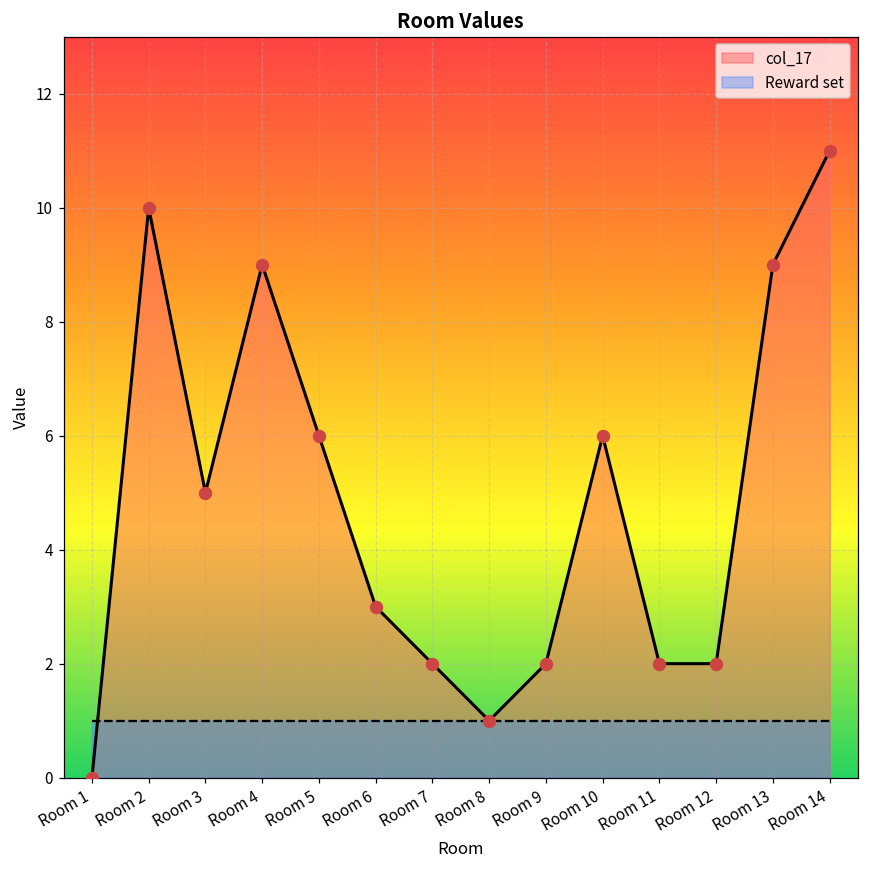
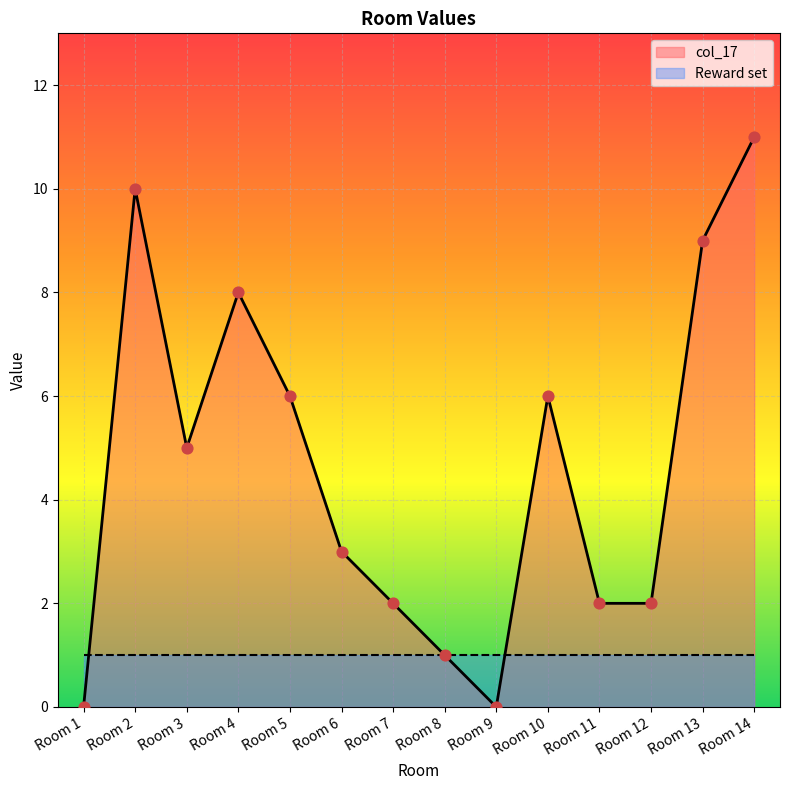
col_17, Room 4: 9 -> 8
col_17, Room 9: 2 -> 0
